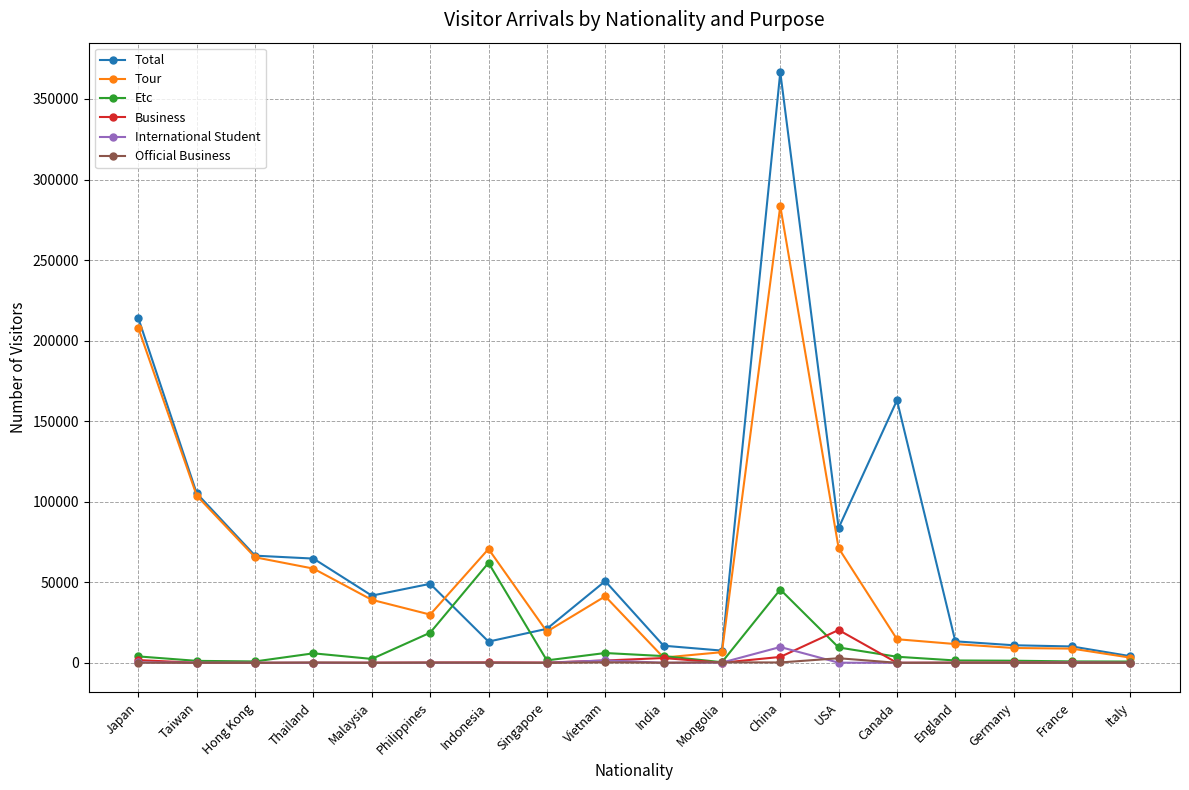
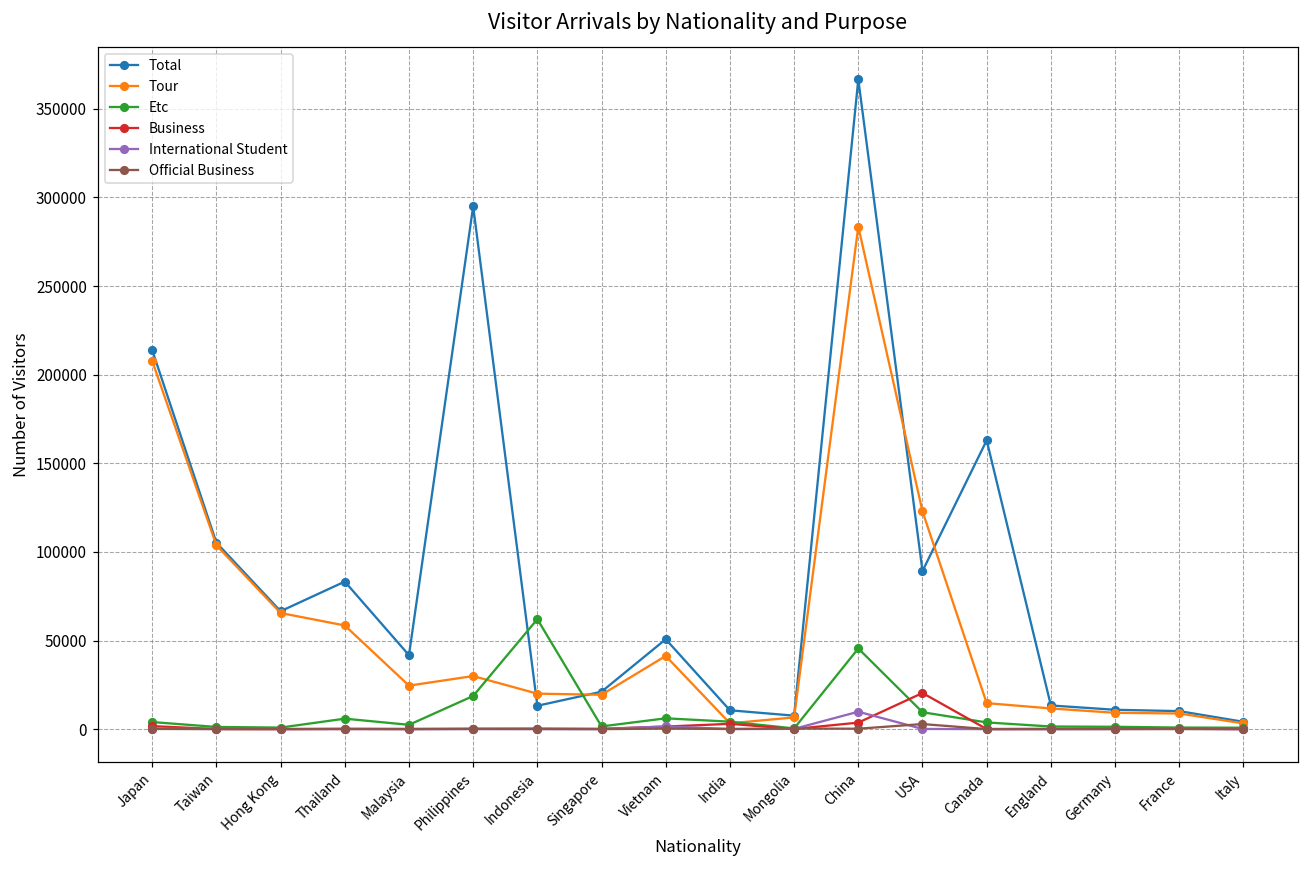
Total, Thailand: 65000 -> 83000
Tour, Malaysia: 39000 -> 25000
Total, Philippines: 49000 -> 295000
Tour, Indonesia: 71000 -> 20000
Total, USA: 84000 -> 89000
Tour, USA: 71000 -> 123000
